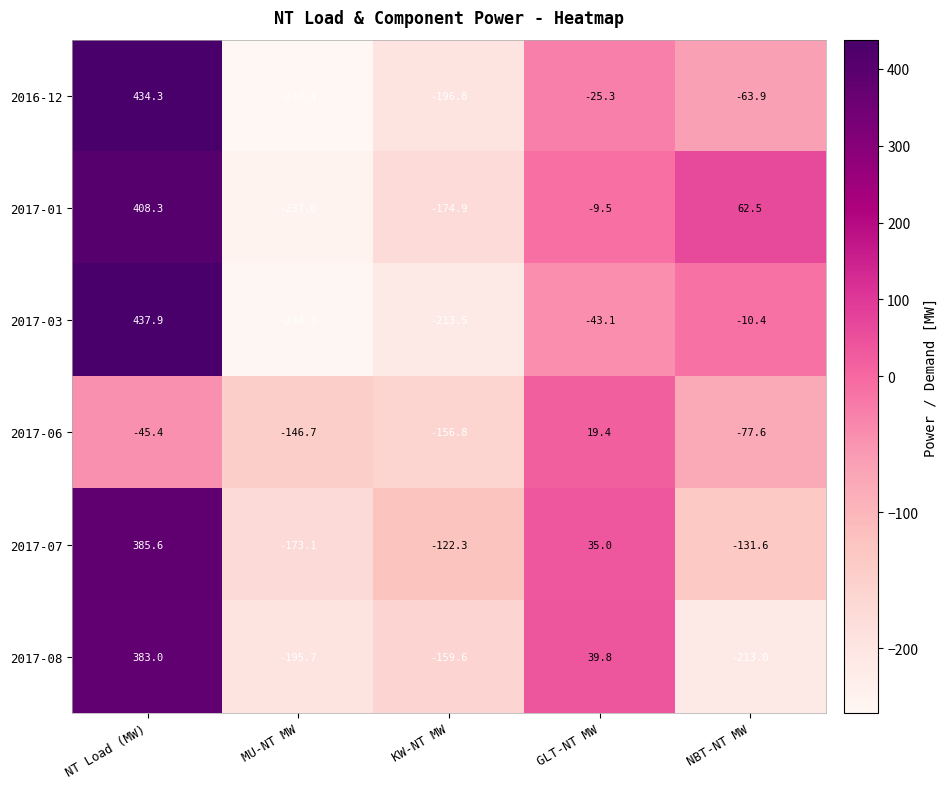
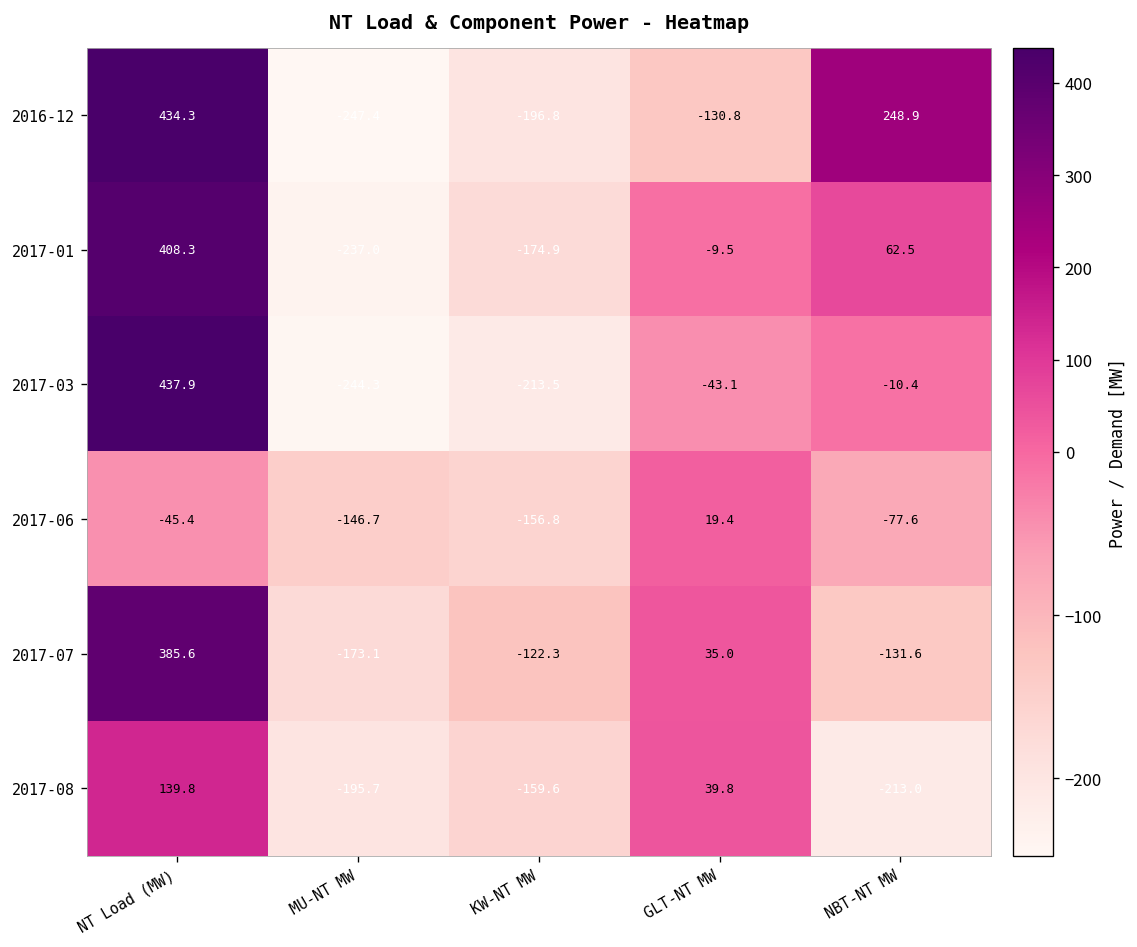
2016-12, GLT-NT MW: -25.3 -> -130.8
2016-12, NBT-NT MW: -63.9 -> 248.9
2017-08, NT Load (MW): 383.0 -> 139.8
